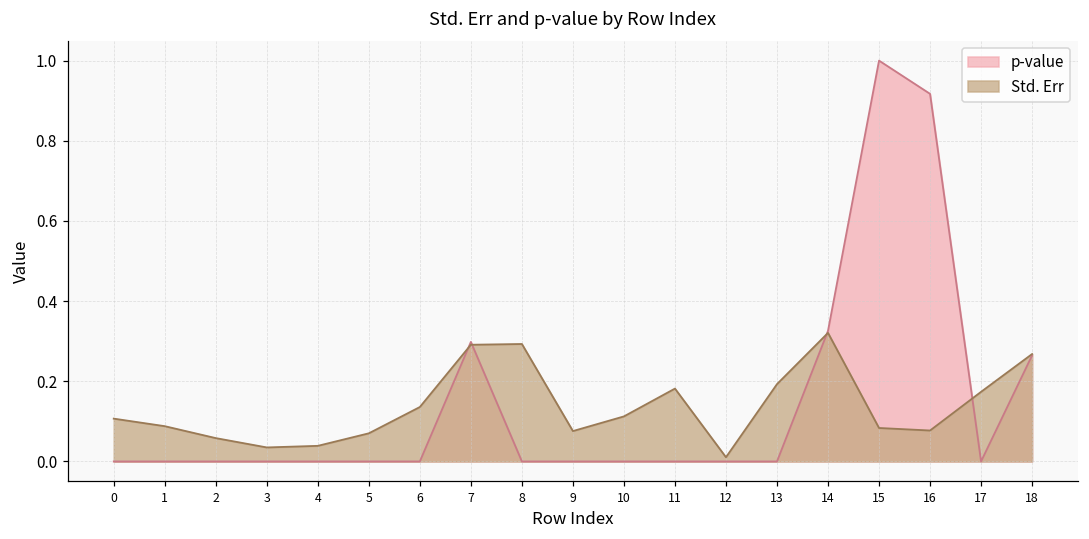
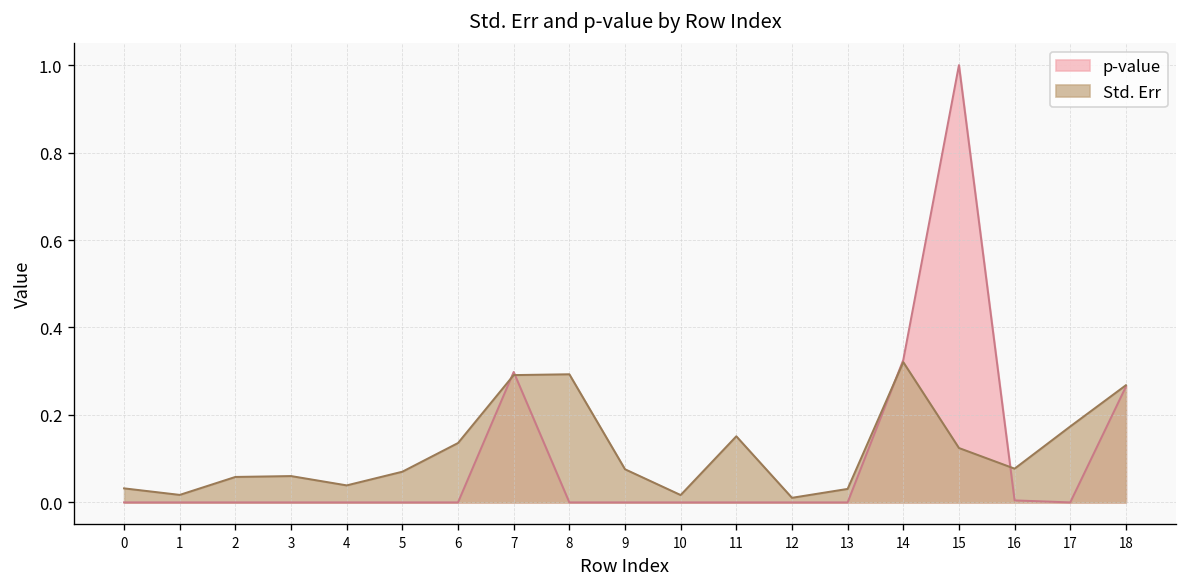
Std. Err, 0: 0.11 -> 0.03
Std. Err, 1: 0.09 -> 0.02
Std. Err, 3: 0.03 -> 0.06
Std. Err, 10: 0.11 -> 0.02
Std. Err, 11: 0.18 -> 0.15
Std. Err, 13: 0.19 -> 0.03
Std. Err, 15: 0.08 -> 0.12
p-value, 16: 0.92 -> 0.00
